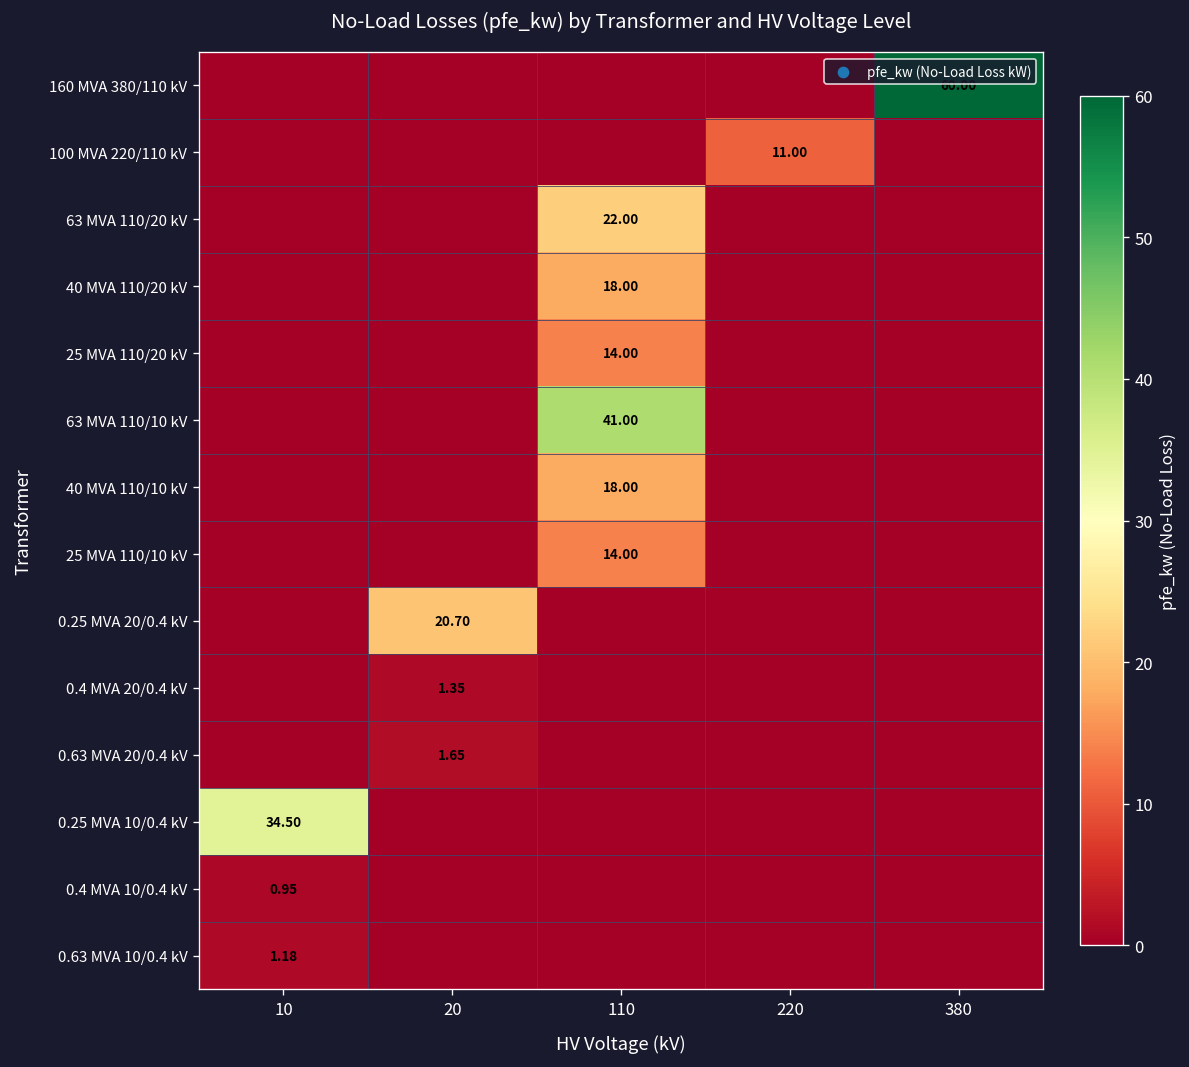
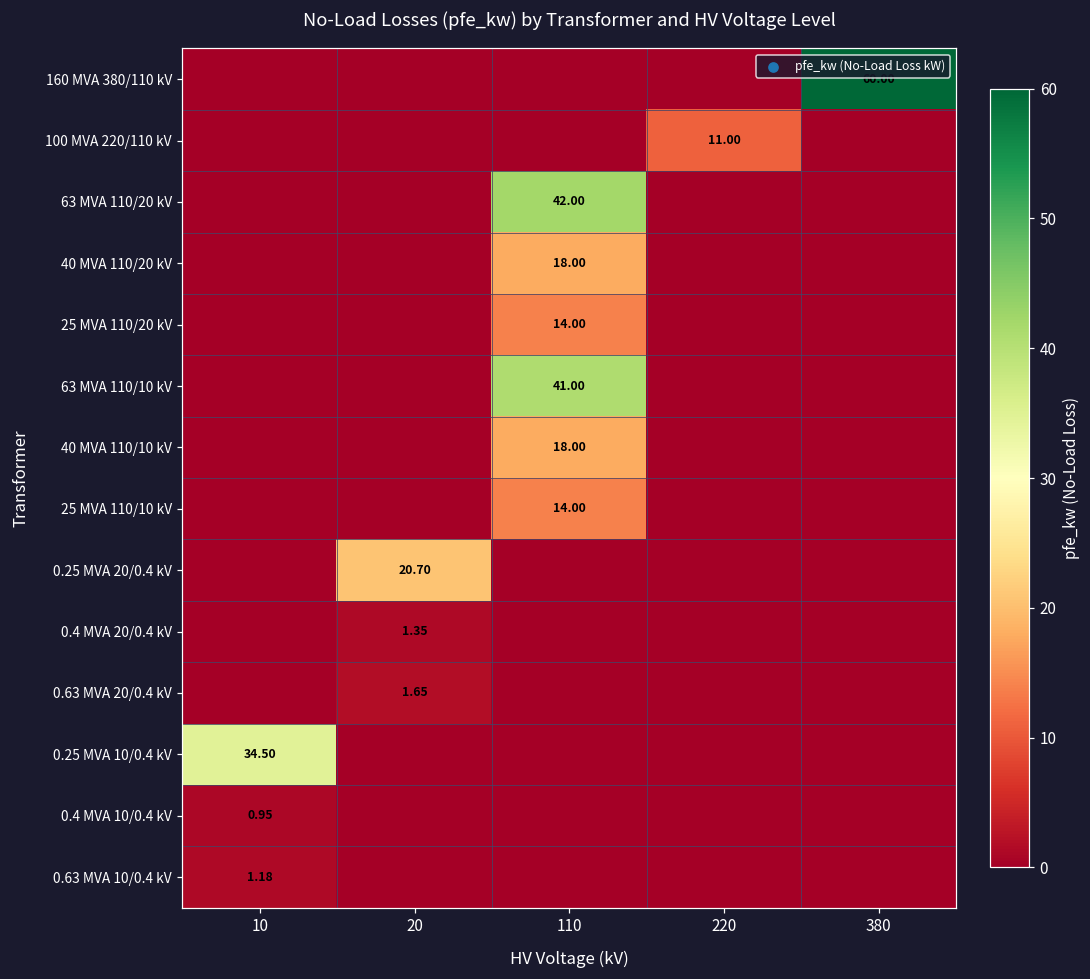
63 MVA 110/20 kV, 110: 22.00 -> 42.00
